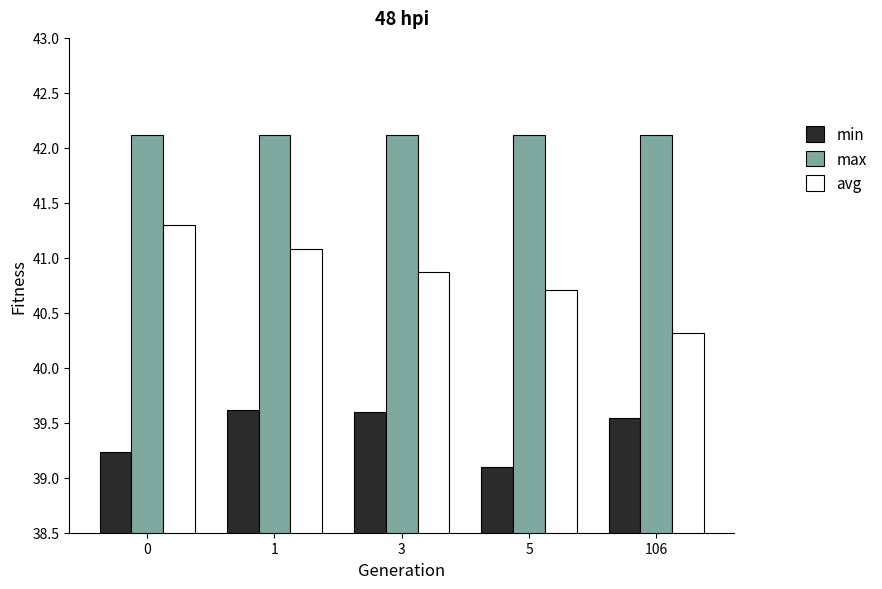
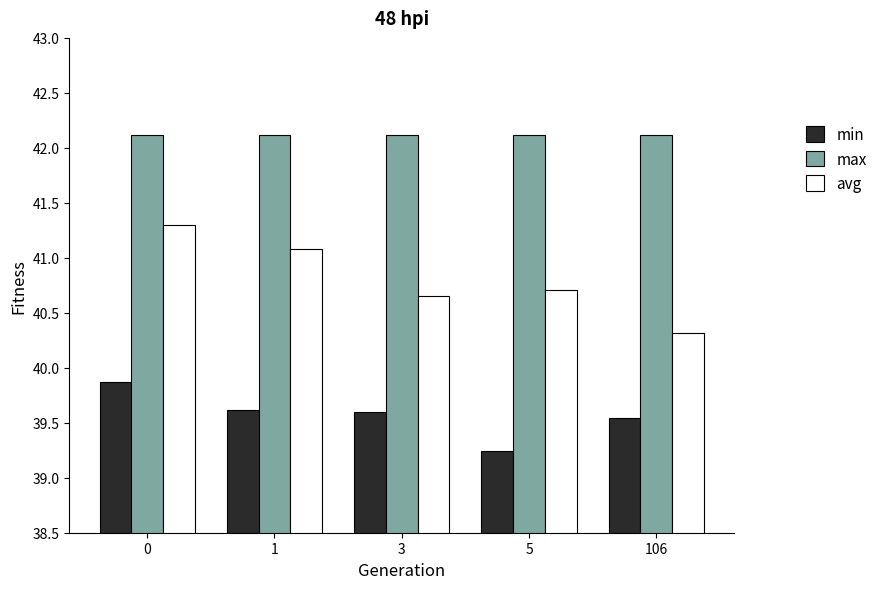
min, 0: 39.24 -> 39.87
avg, 3: 40.87 -> 40.66
min, 5: 39.10 -> 39.24
